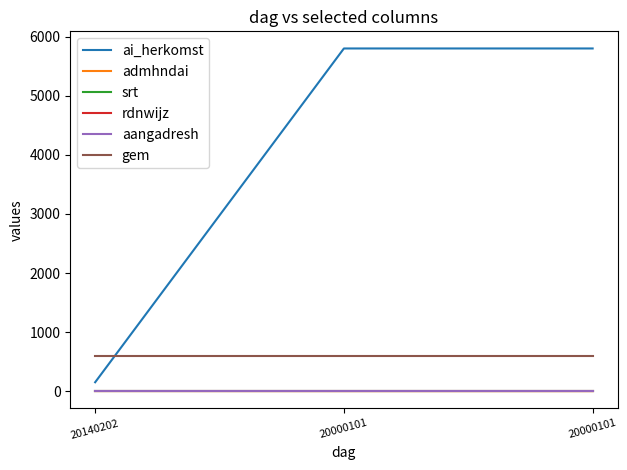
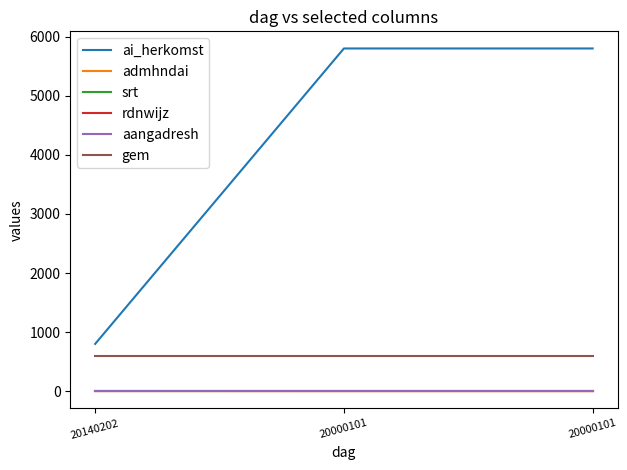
ai_herkomst, 20140202: 200 -> 800
